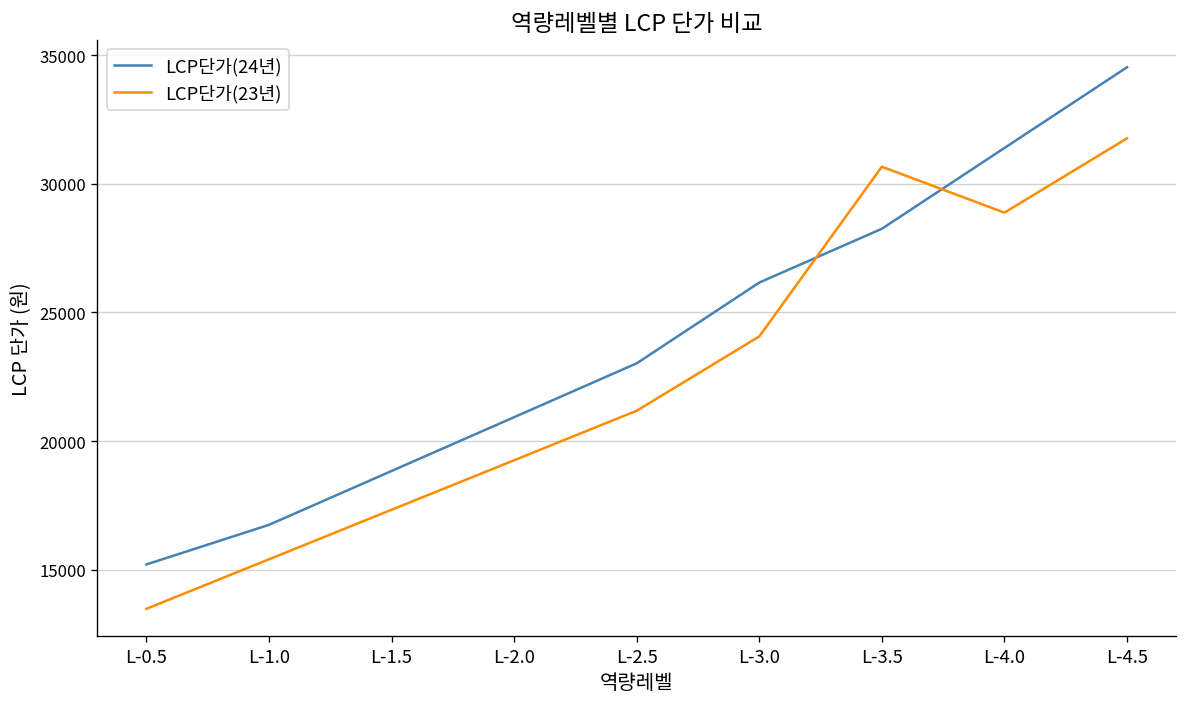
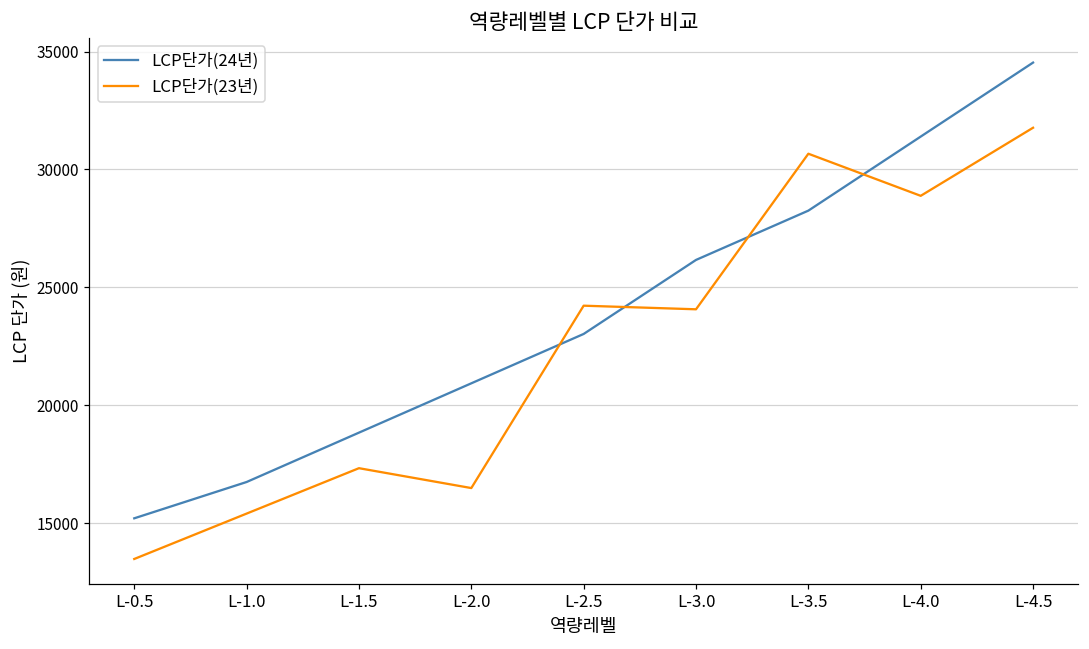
LCP단가(23년), L-2.0: 19300 -> 16500
LCP단가(23년), L-2.5: 21200 -> 24200
